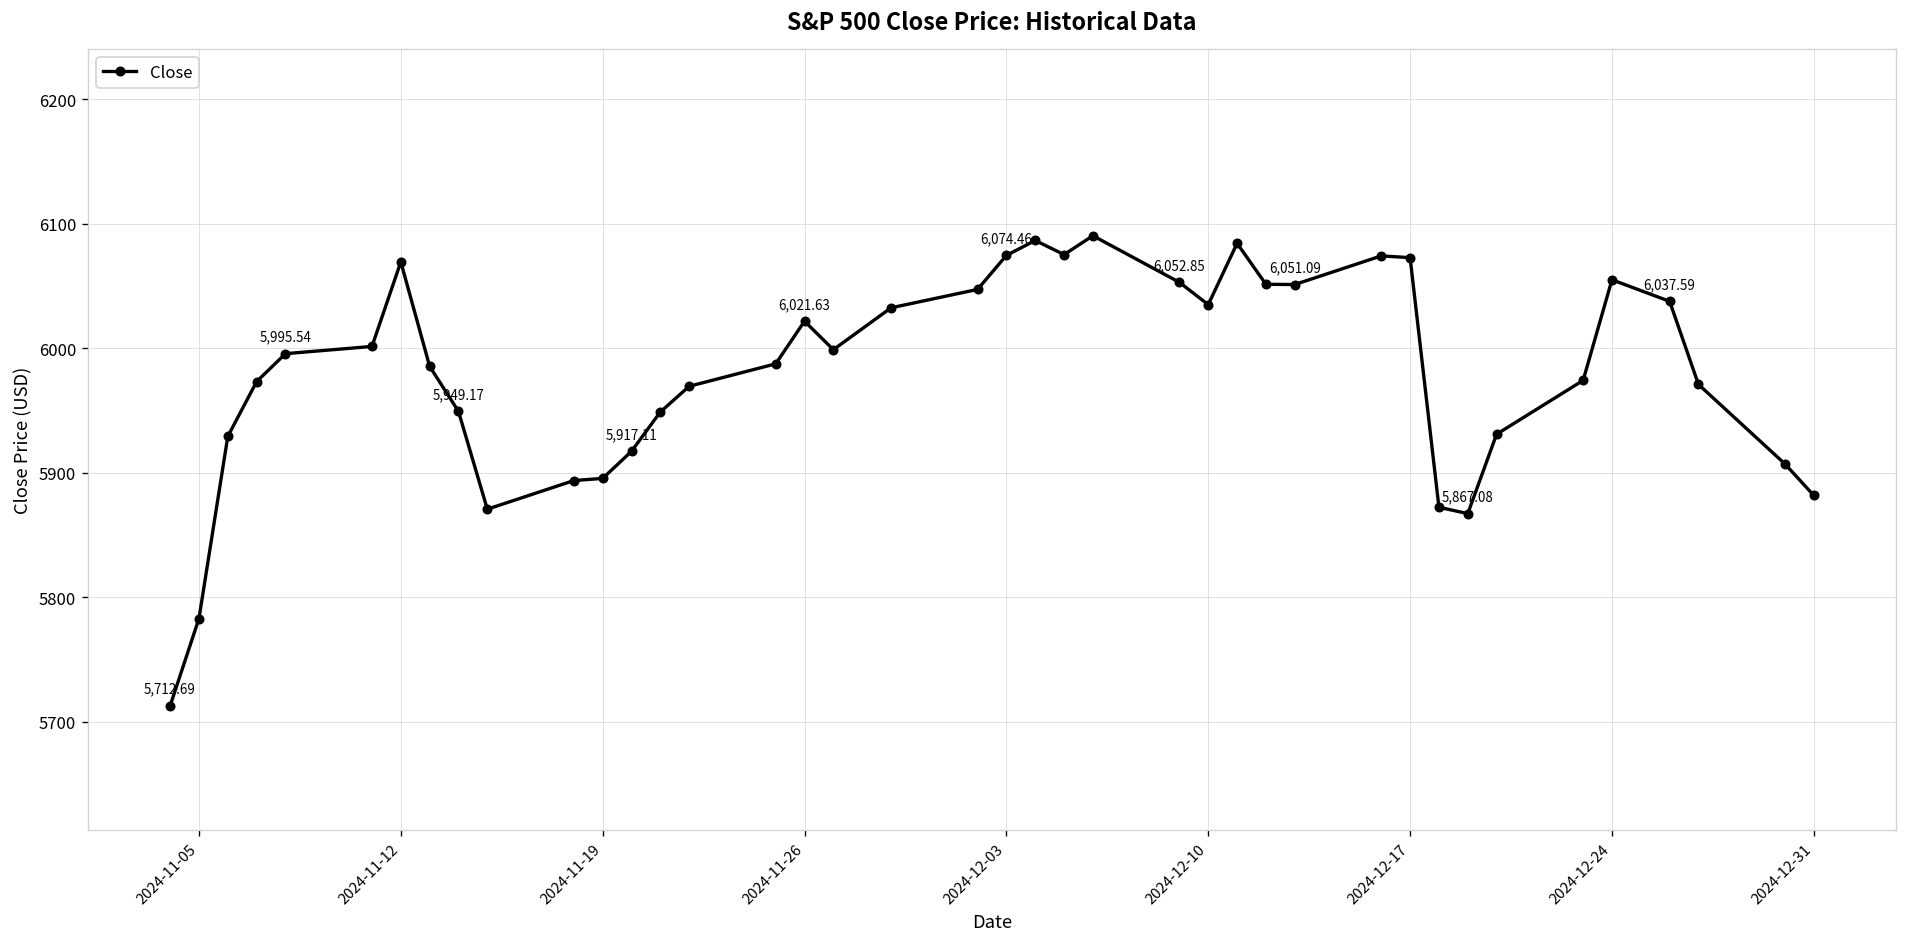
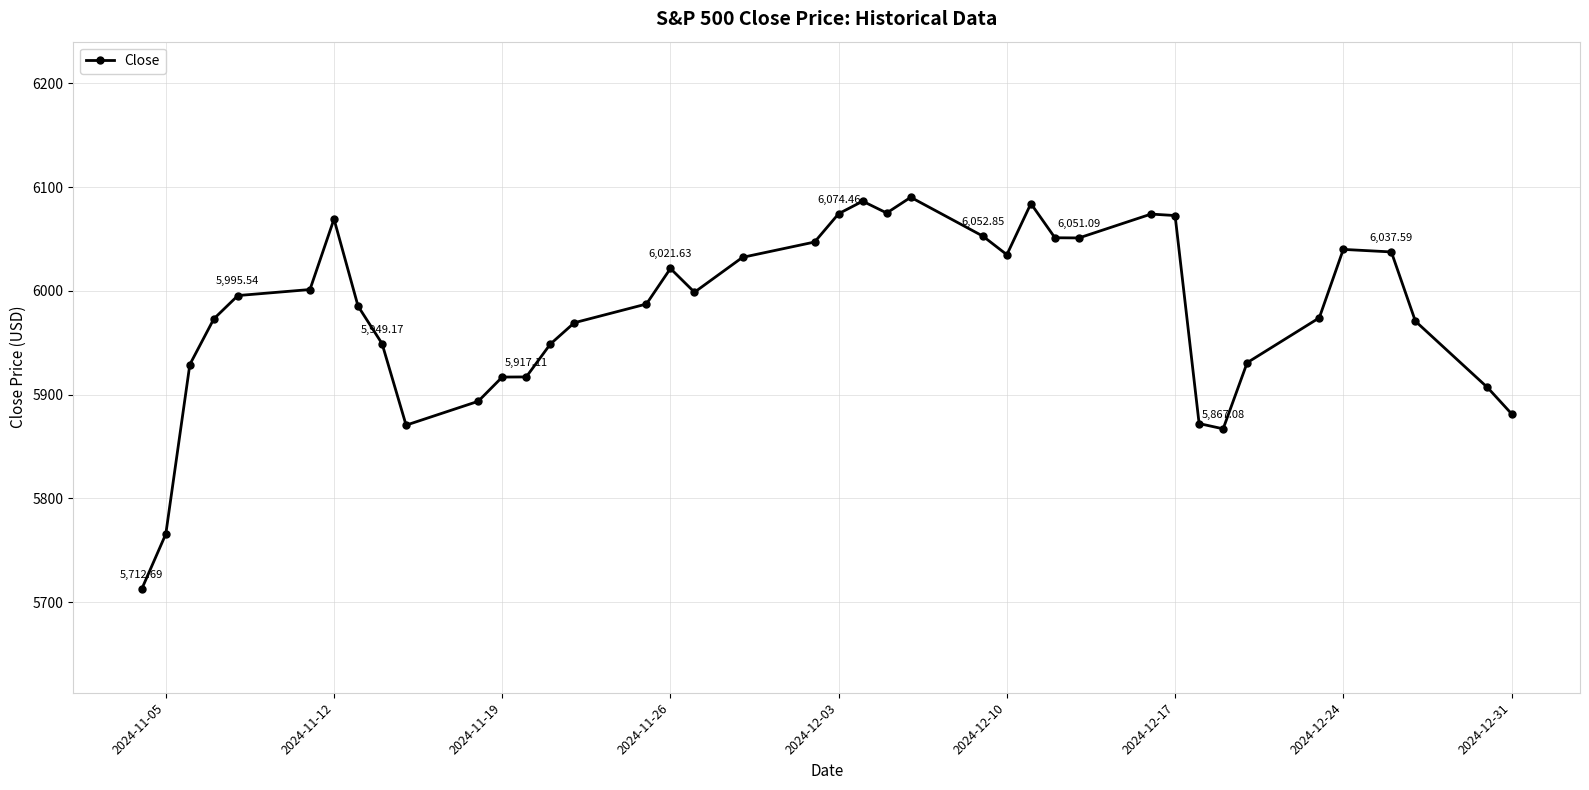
2024-11-05: 5783 -> 5766
2024-11-19: 5895 -> 5917
2024-12-24: 6055 -> 6040
